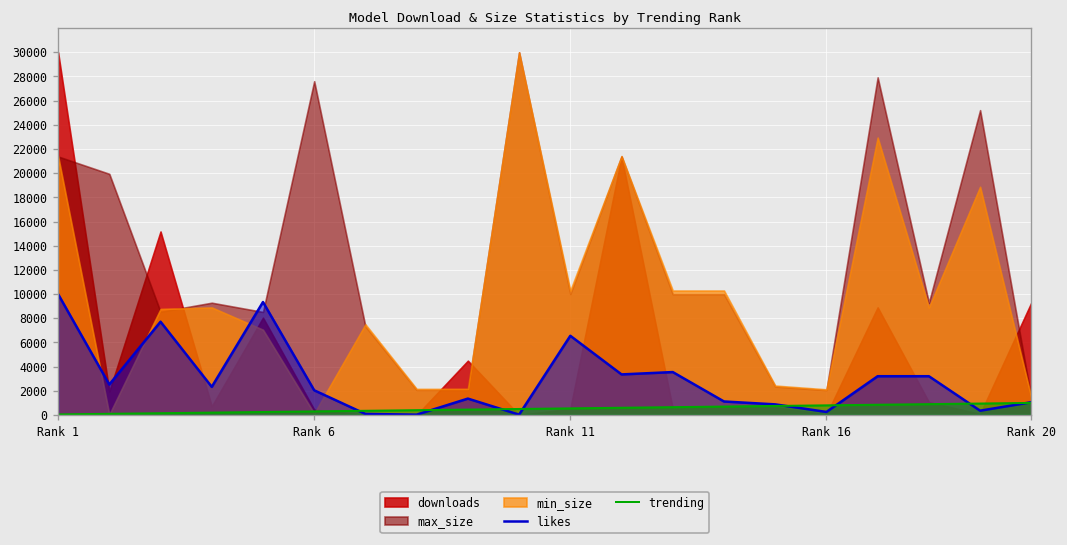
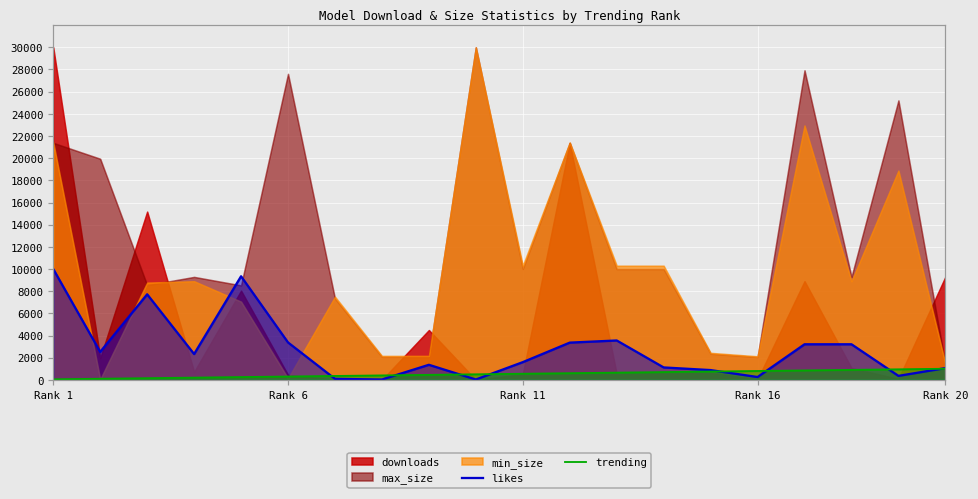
likes, Rank 6: 2000 -> 3400
likes, Rank 11: 6600 -> 1600
